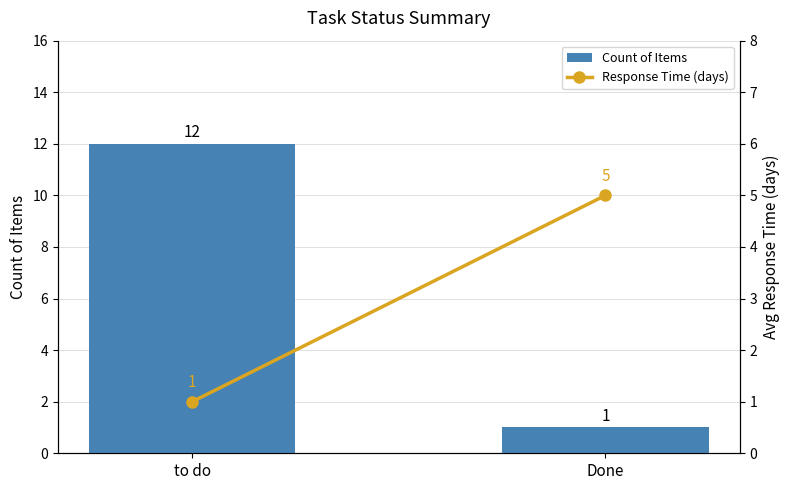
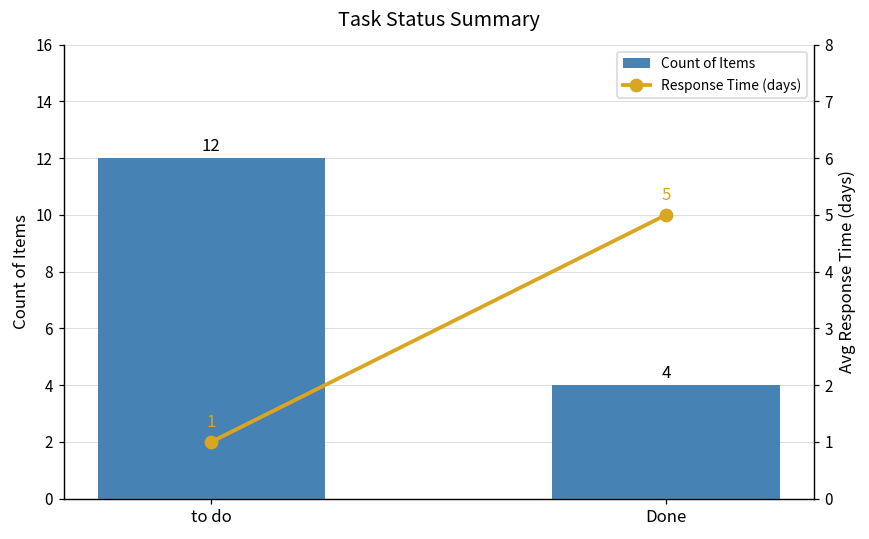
Count of Items, Done: 1 -> 4
